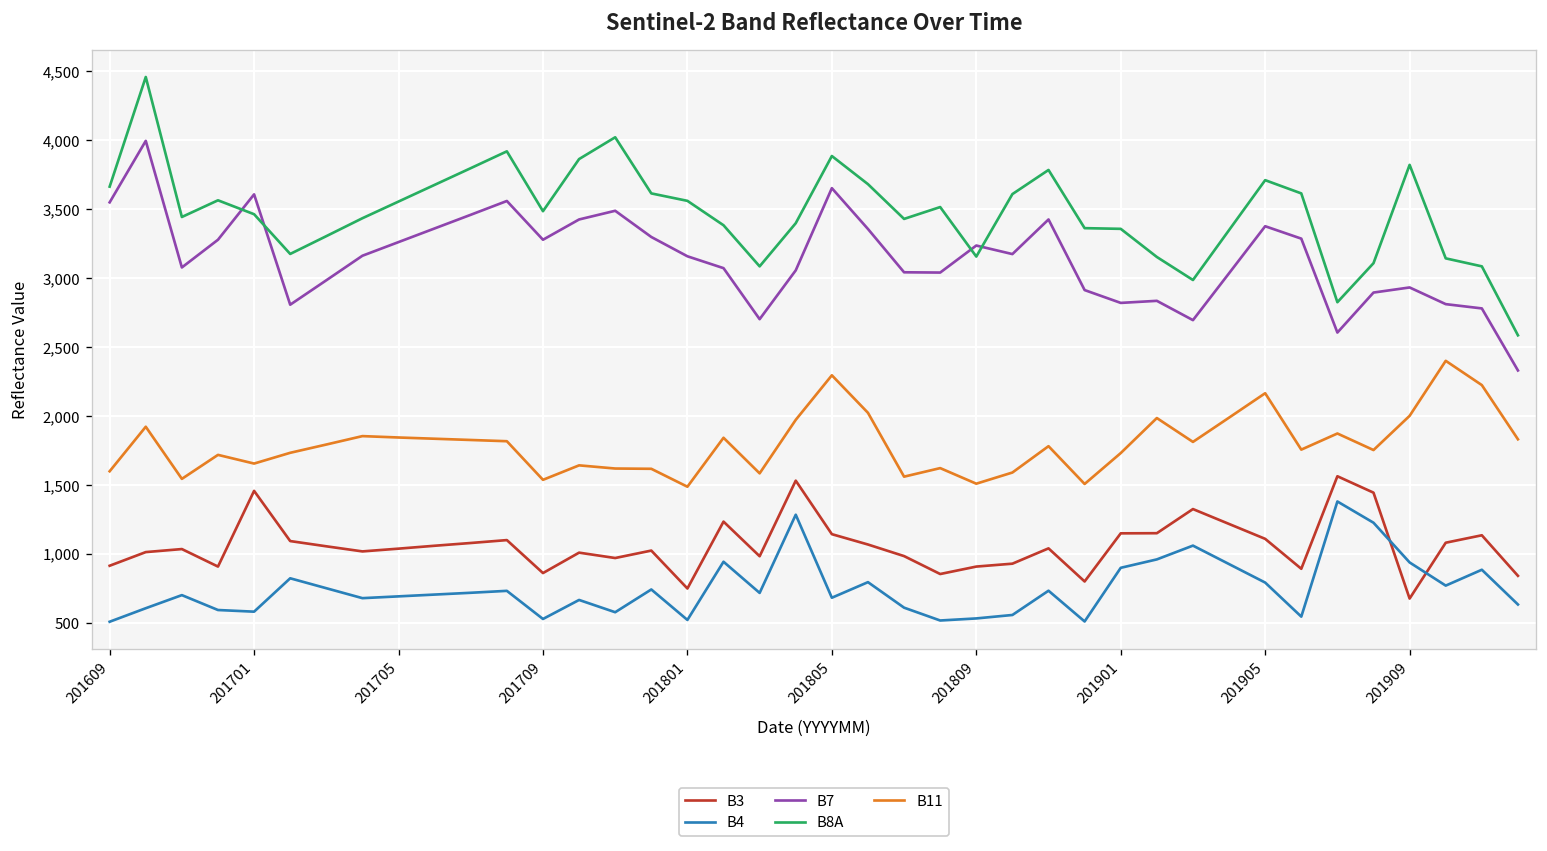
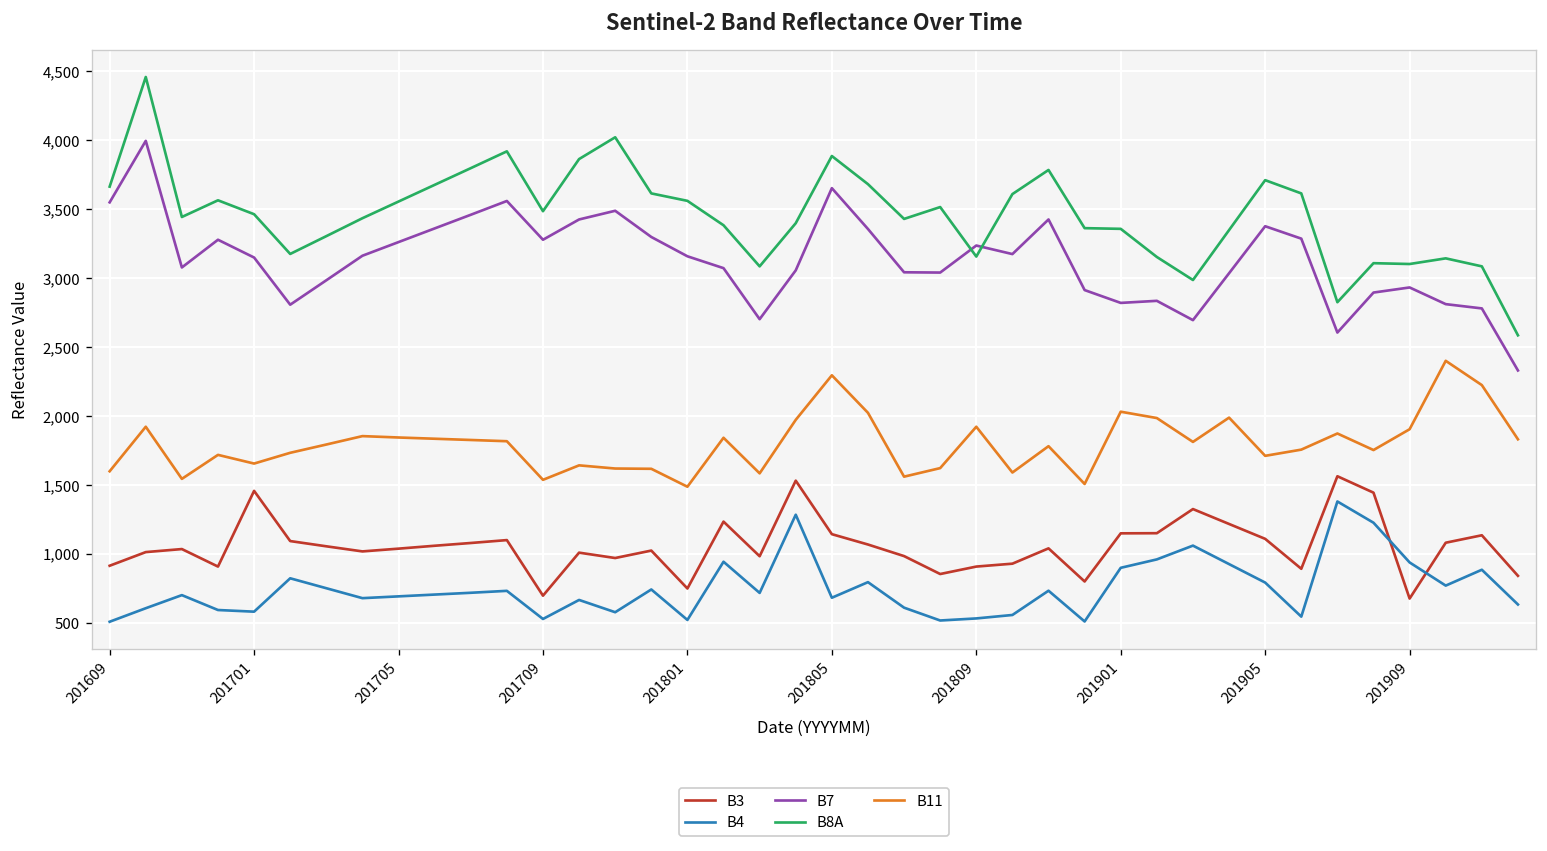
B7, 201701: 3,610 -> 3,150
B3, 201709: 860 -> 700
B11, 201809: 1,510 -> 1,920
B11, 201901: 1,730 -> 2,030
B11, 201905: 2,170 -> 1,710
B8A, 201909: 3,820 -> 3,100
B11, 201909: 2,000 -> 1,910
